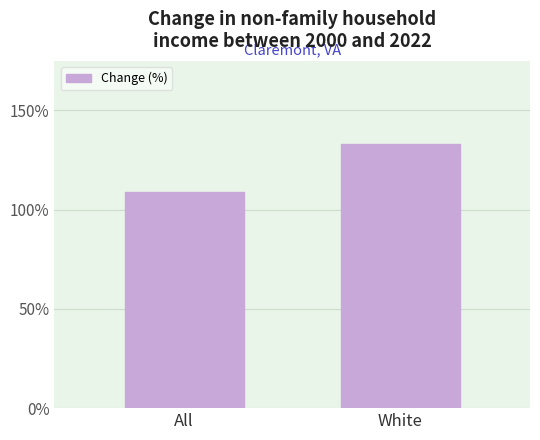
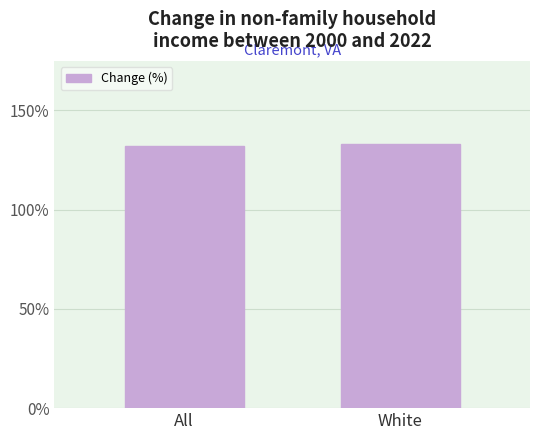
All: 109% -> 132%
